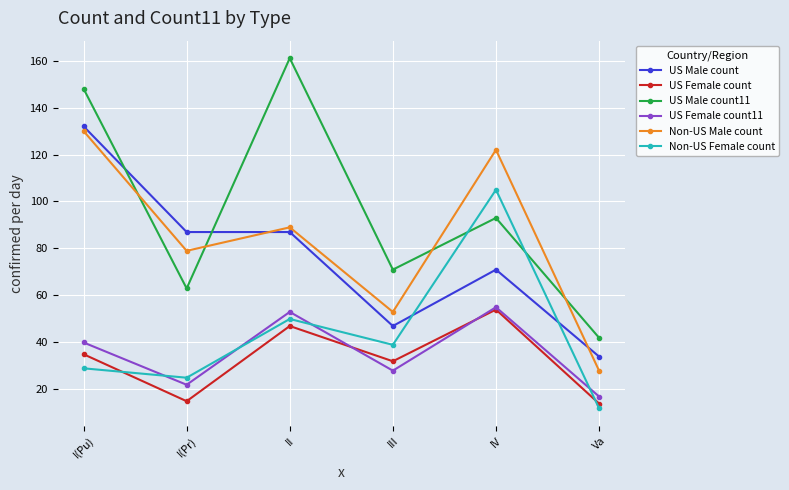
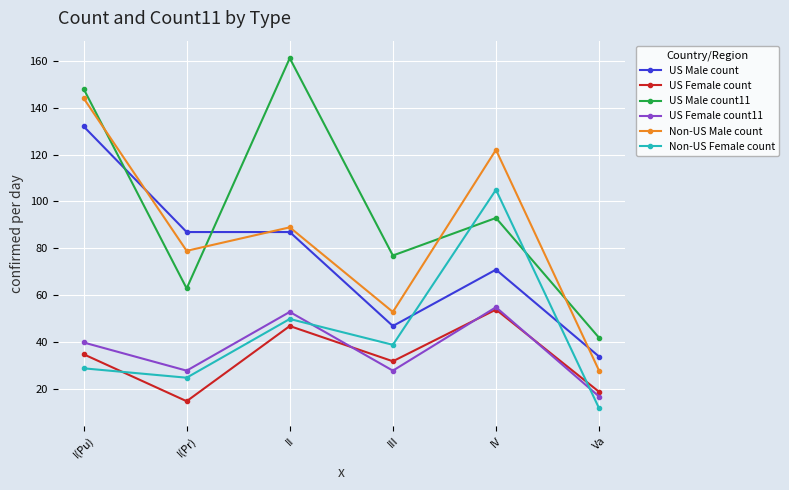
Non-US Male count, I(Pu): 130 -> 144
US Female count11, I(Pr): 22 -> 28
US Male count11, III: 71 -> 77
US Female count, Va: 14 -> 19
